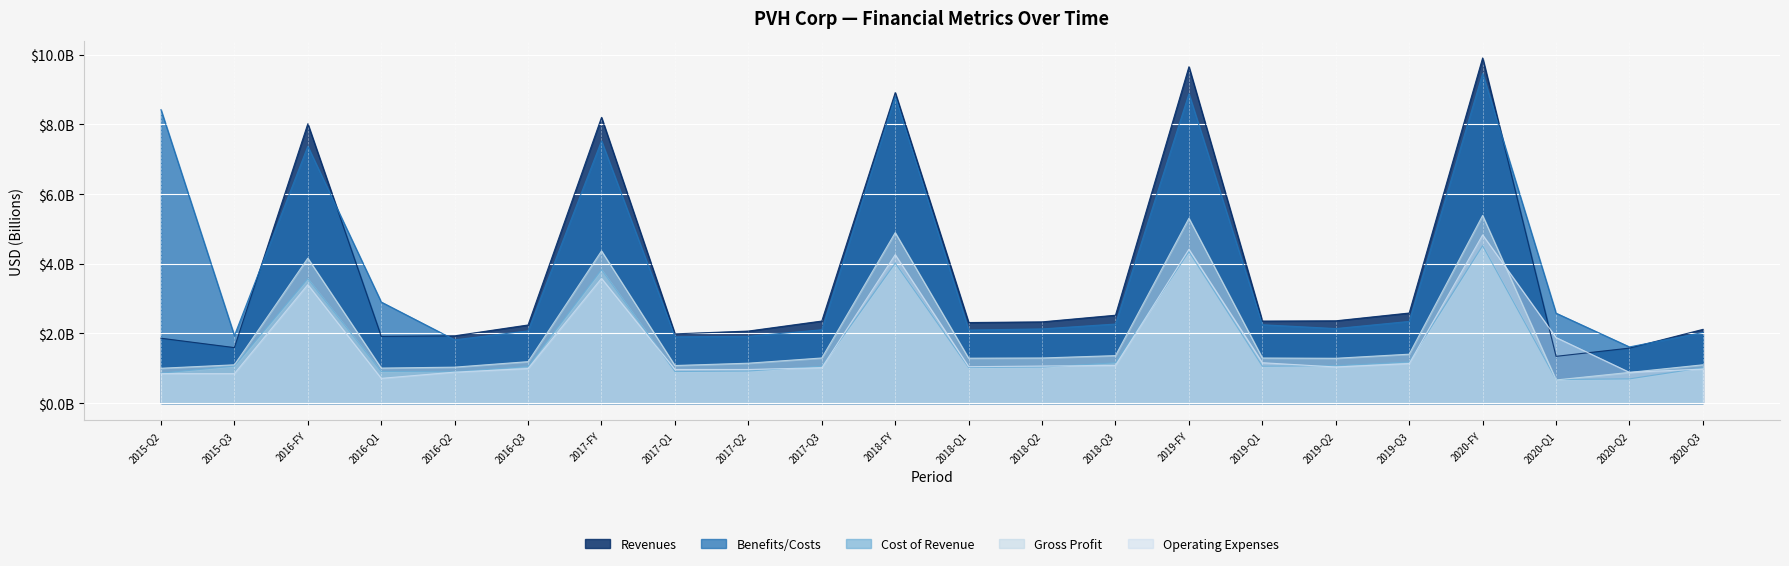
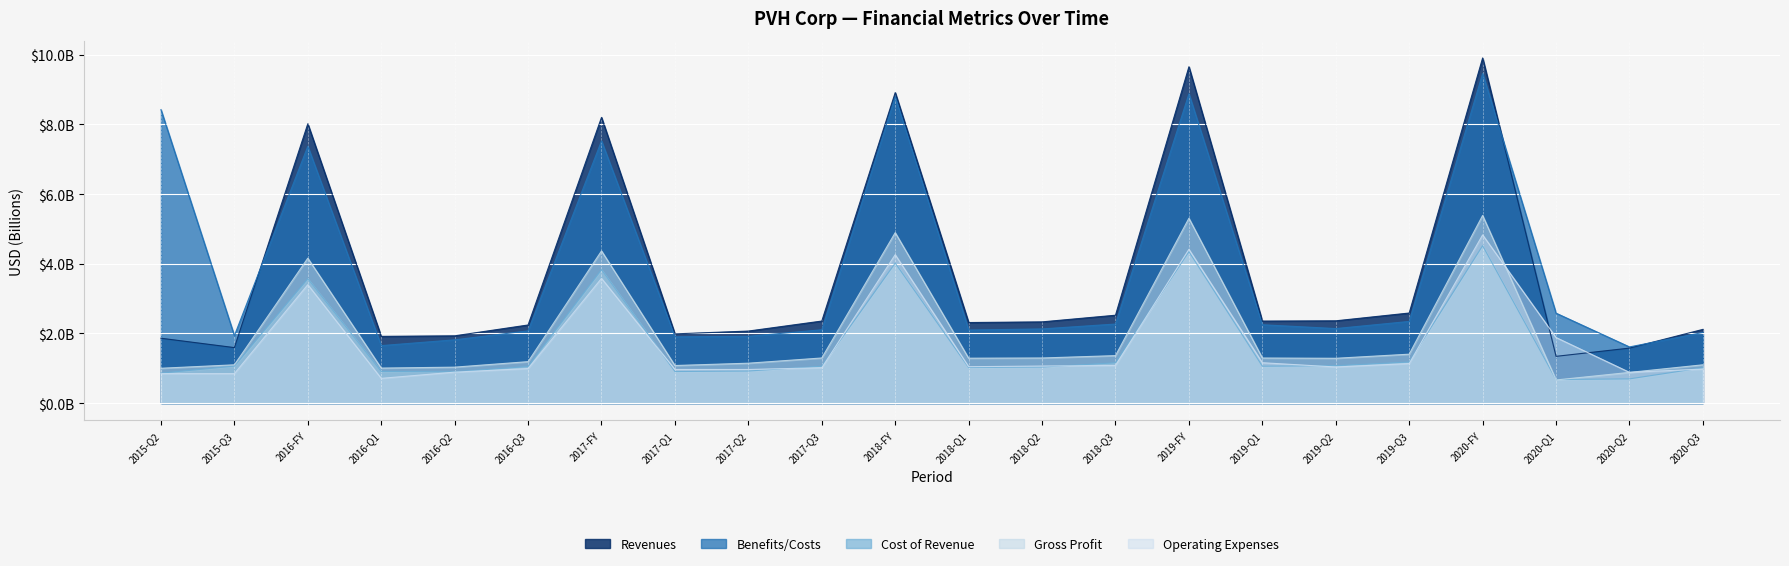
Benefits/Costs, 2016-Q1: $2900000000 -> $1700000000
